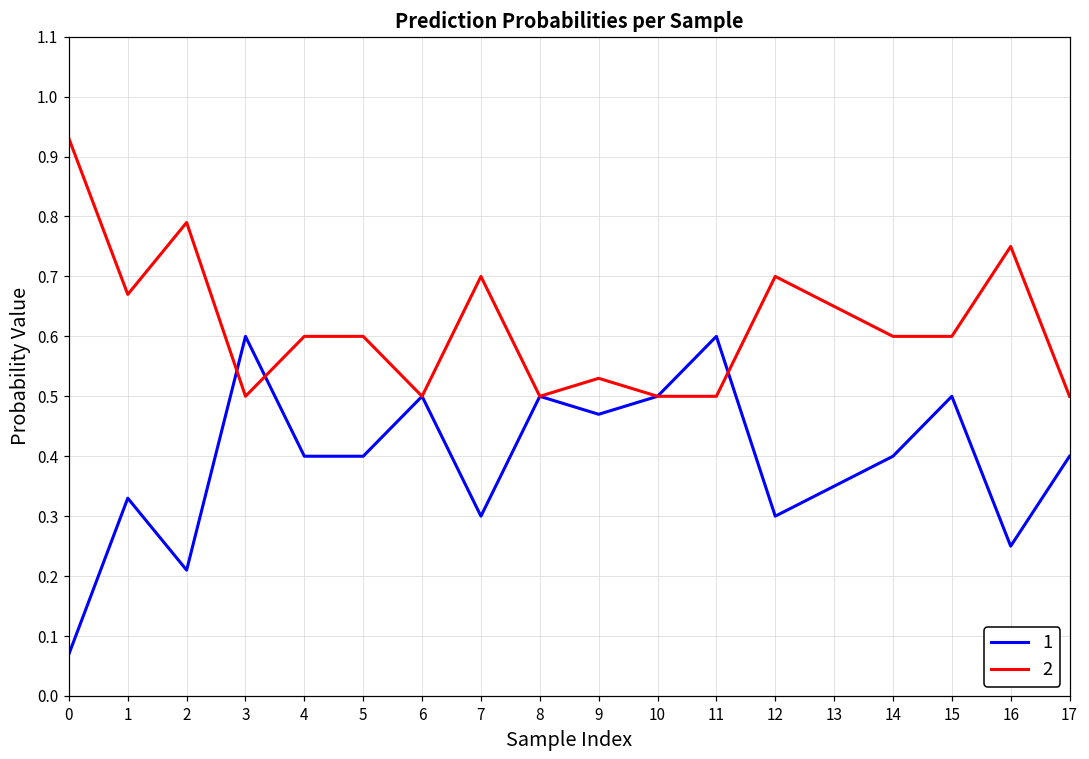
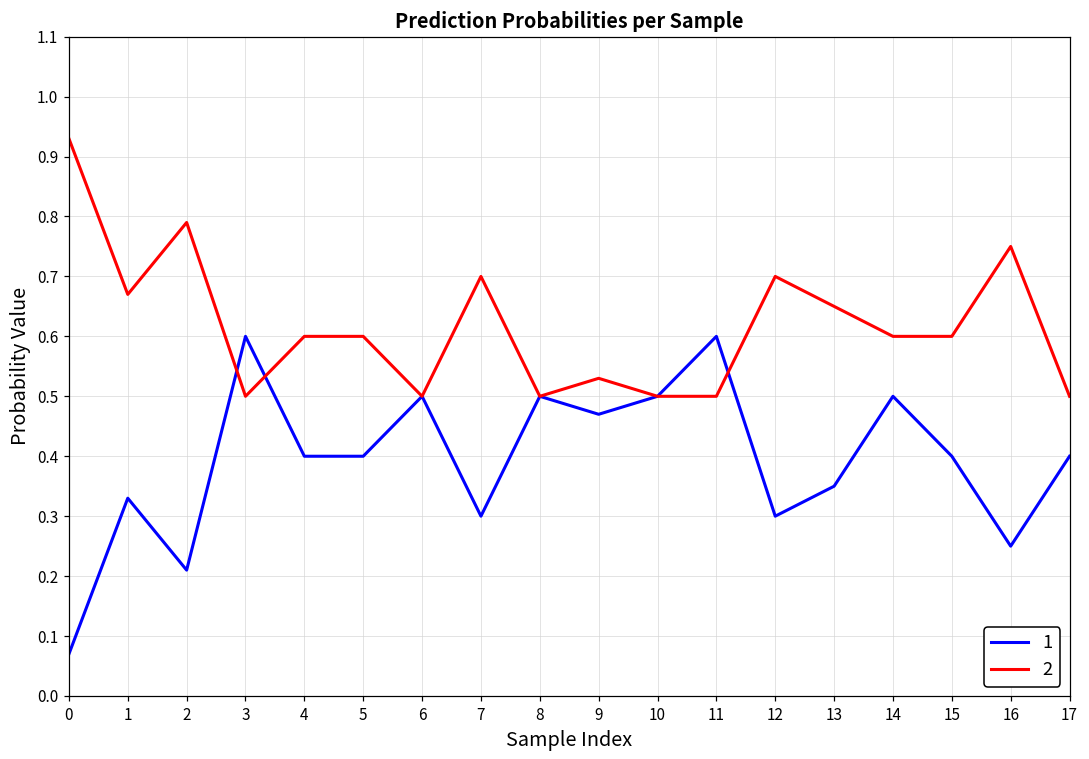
1, 14: 0.4 -> 0.5
1, 15: 0.5 -> 0.4
